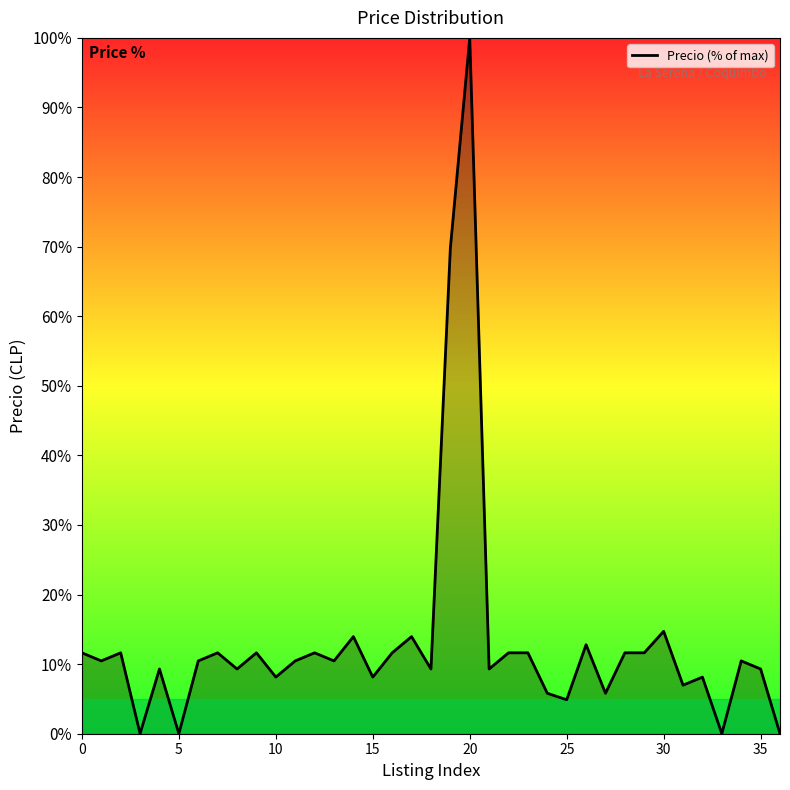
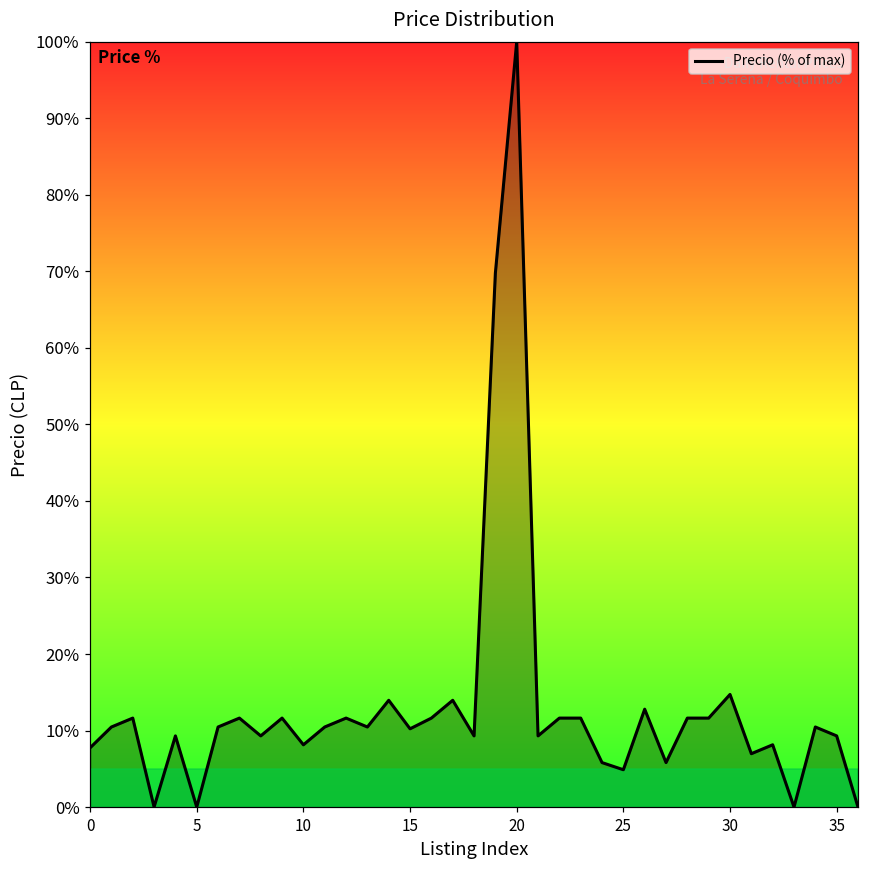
0: 12% -> 8%
15: 8% -> 10%
